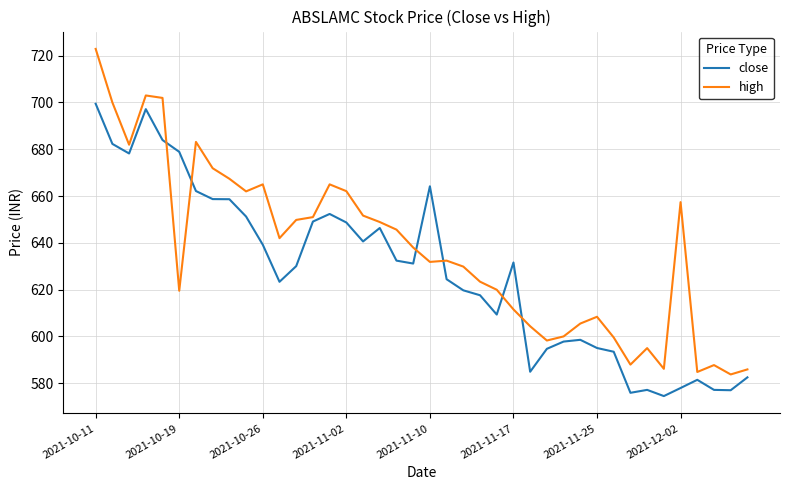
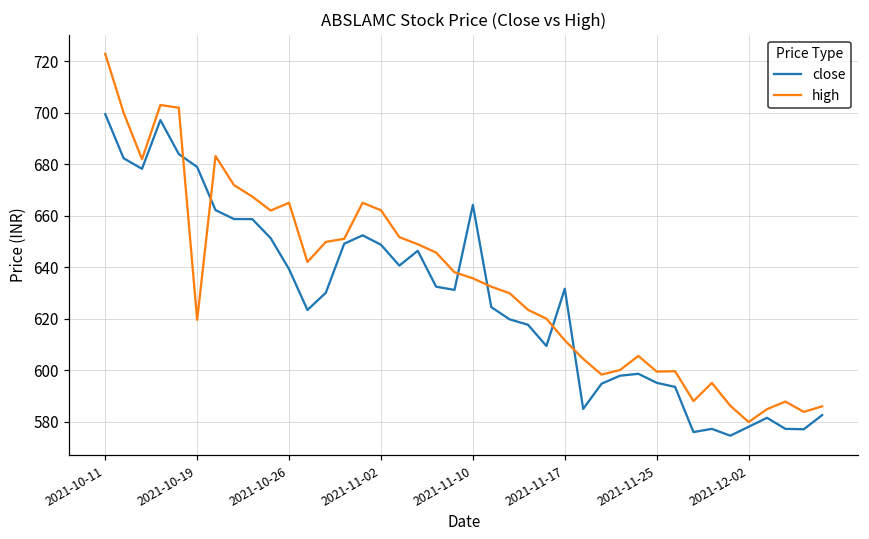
high, 2021-11-10: 632 -> 636
high, 2021-11-25: 608 -> 599
high, 2021-12-02: 657 -> 580
